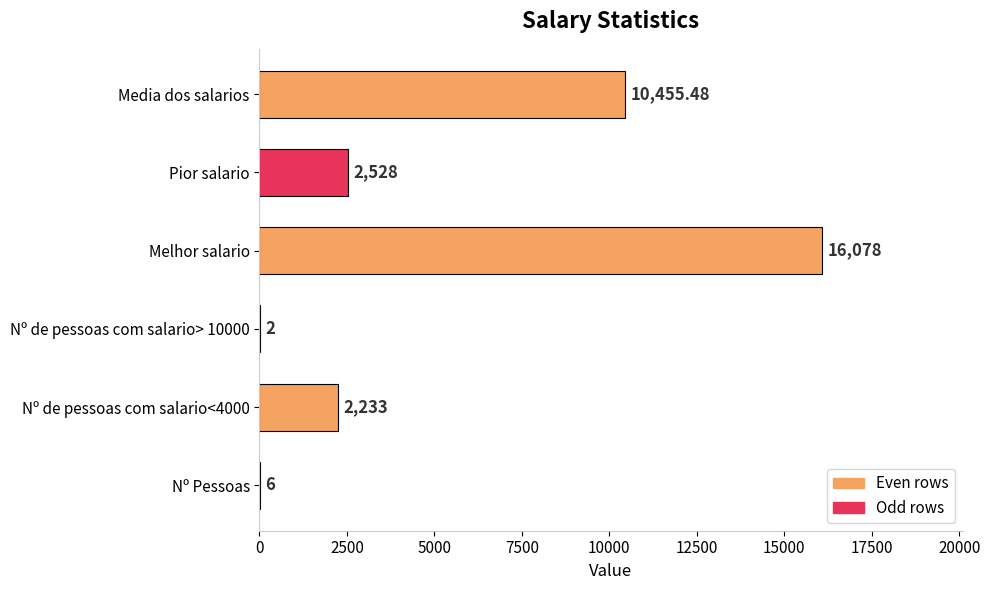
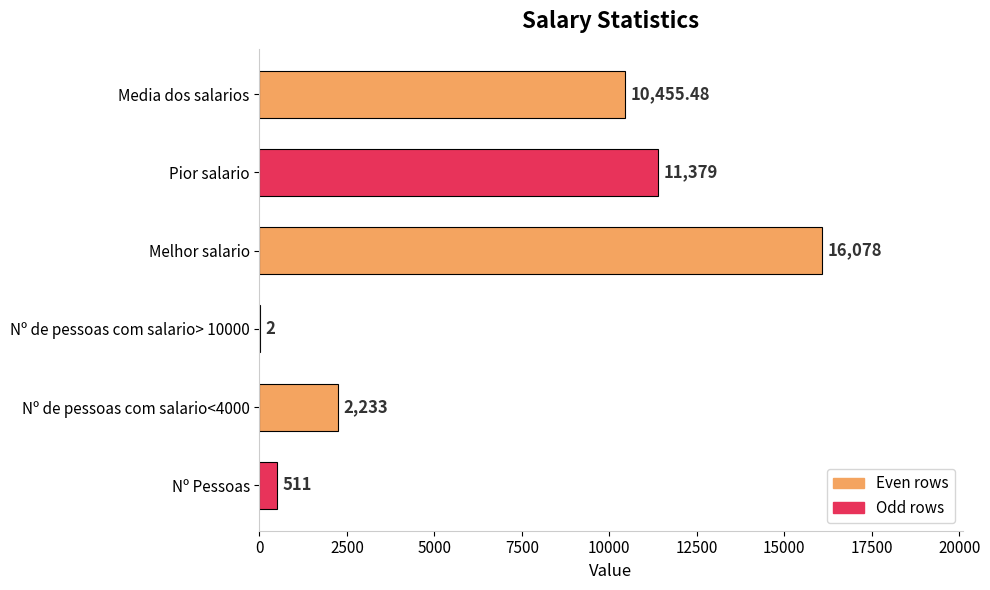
Pior salario: 2,528 -> 11,379
Nº Pessoas: 6 -> 511
